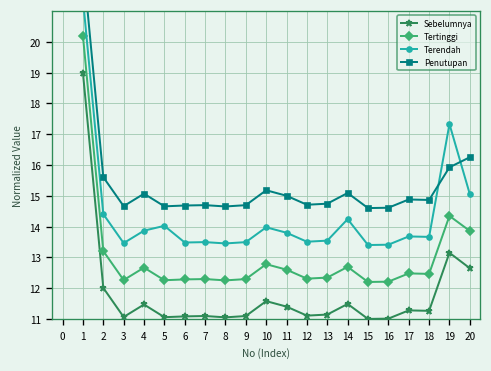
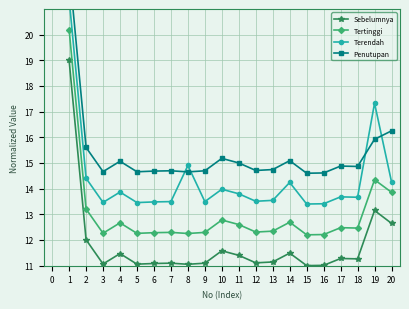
Terendah, 5: 14.0 -> 13.5
Terendah, 8: 13.5 -> 14.9
Terendah, 20: 15.1 -> 14.3
